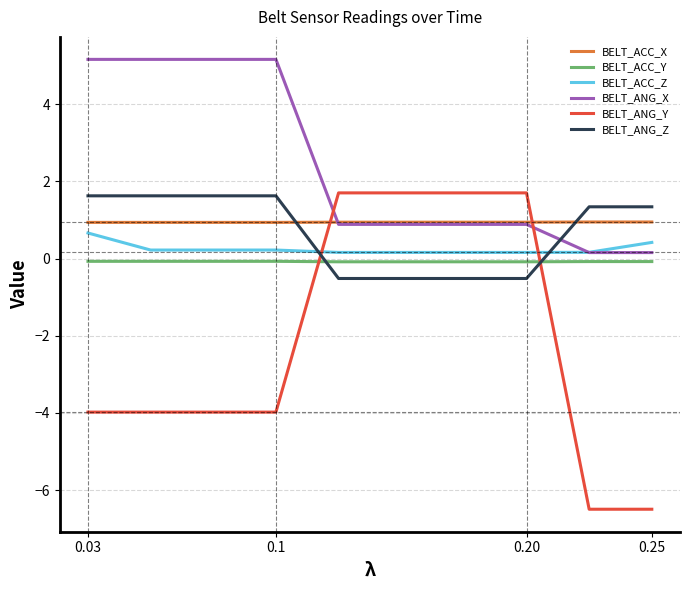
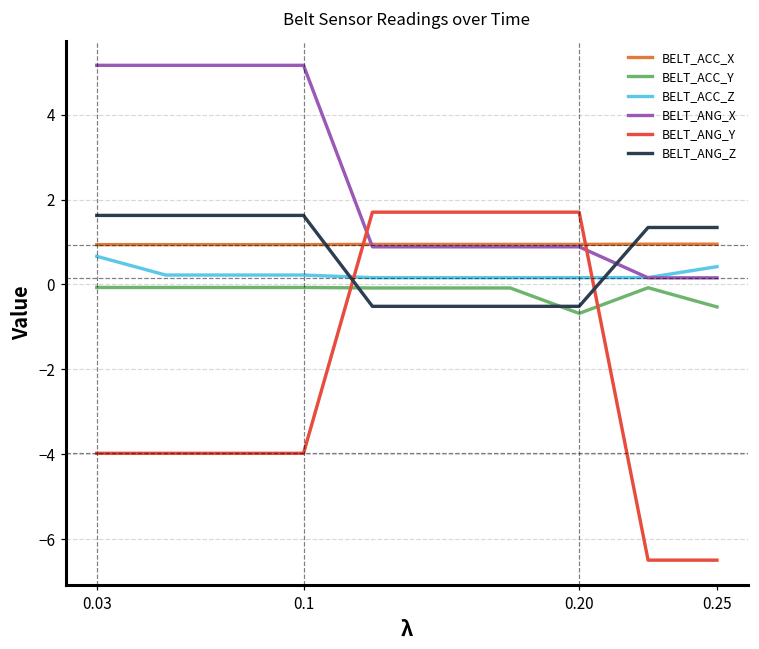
BELT_ACC_Y, 0.20: -0.1 -> -0.7
BELT_ACC_Y, 0.25: -0.1 -> -0.5
